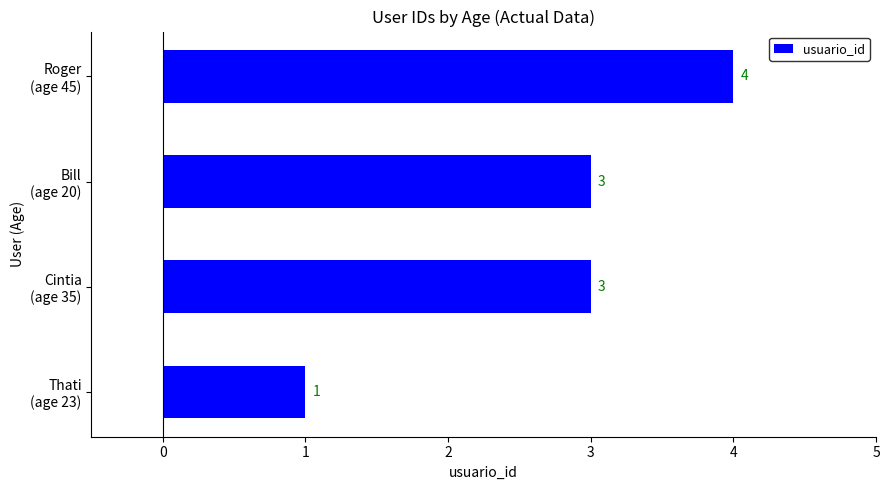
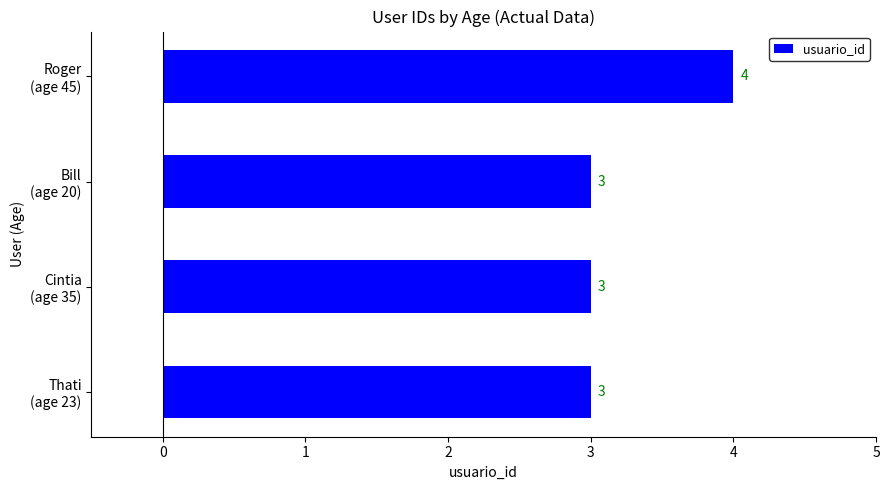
Thati (age 23): 1 -> 3
